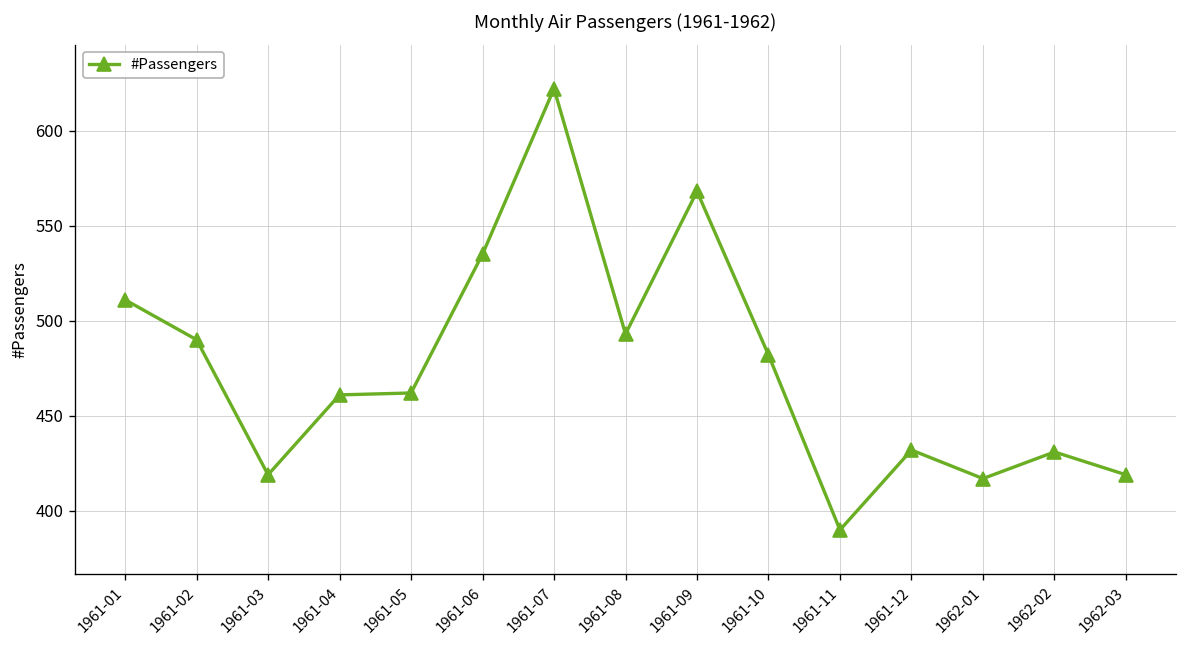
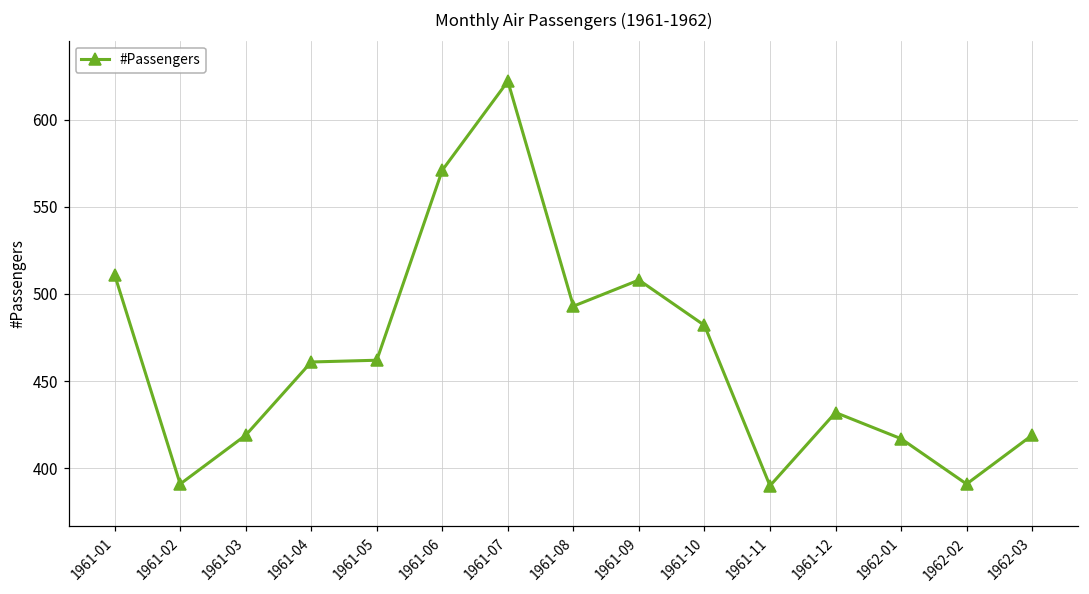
1961-02: 490 -> 391
1961-06: 535 -> 571
1961-09: 568 -> 508
1962-02: 431 -> 391
